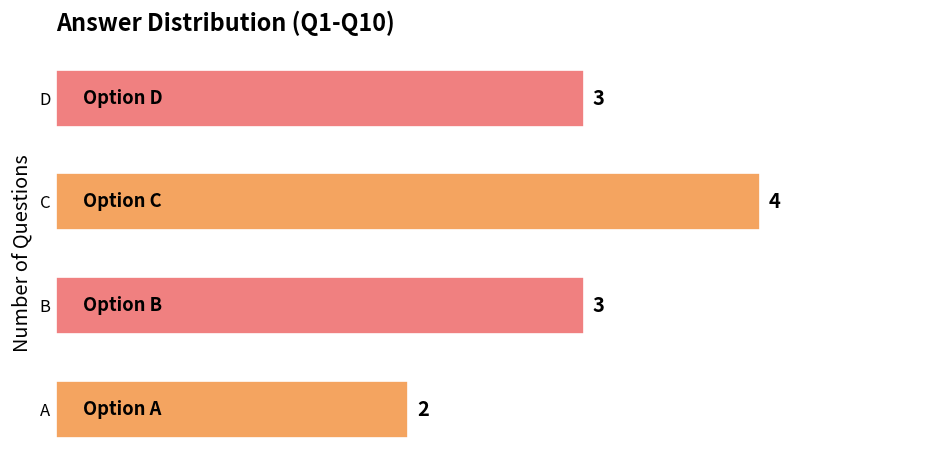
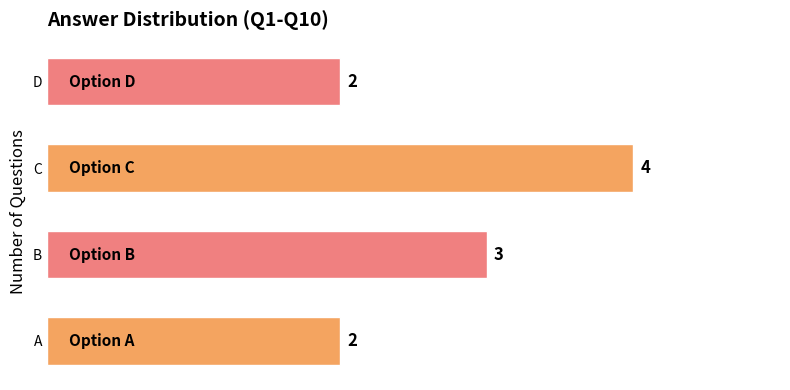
D: 3 -> 2
